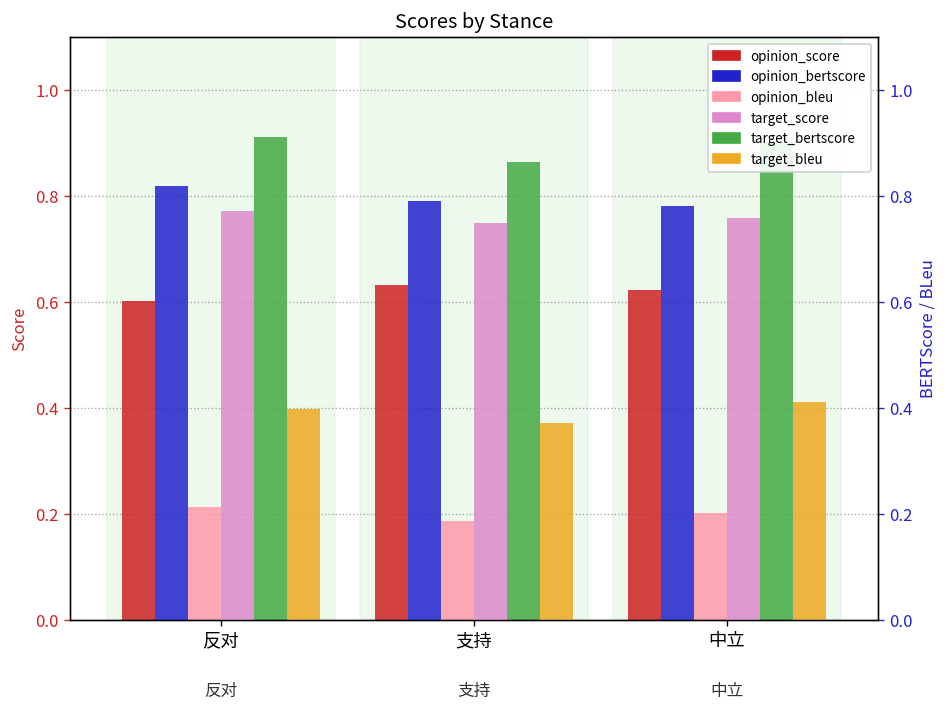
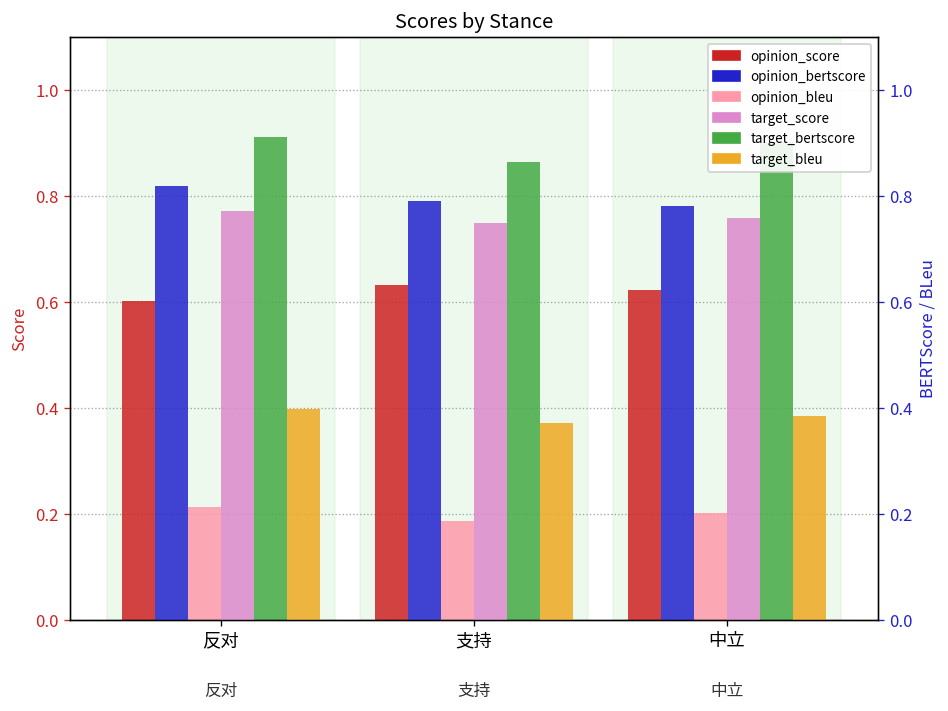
target_bleu, 中立: 0.41 -> 0.39
